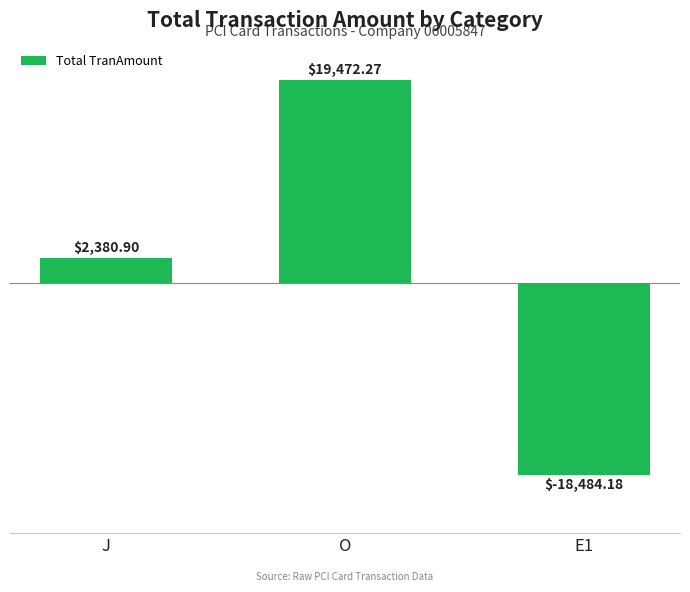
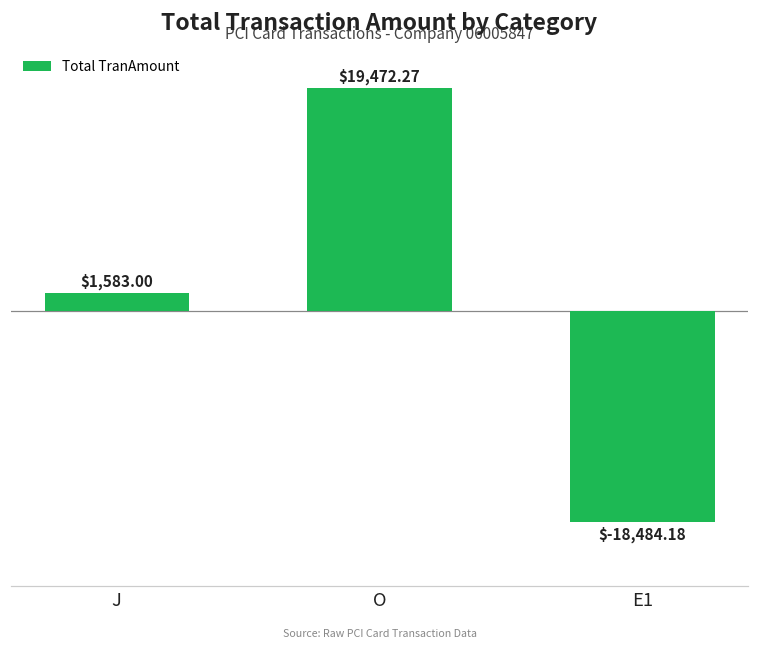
J: $2,380.90 -> $1,583.00
